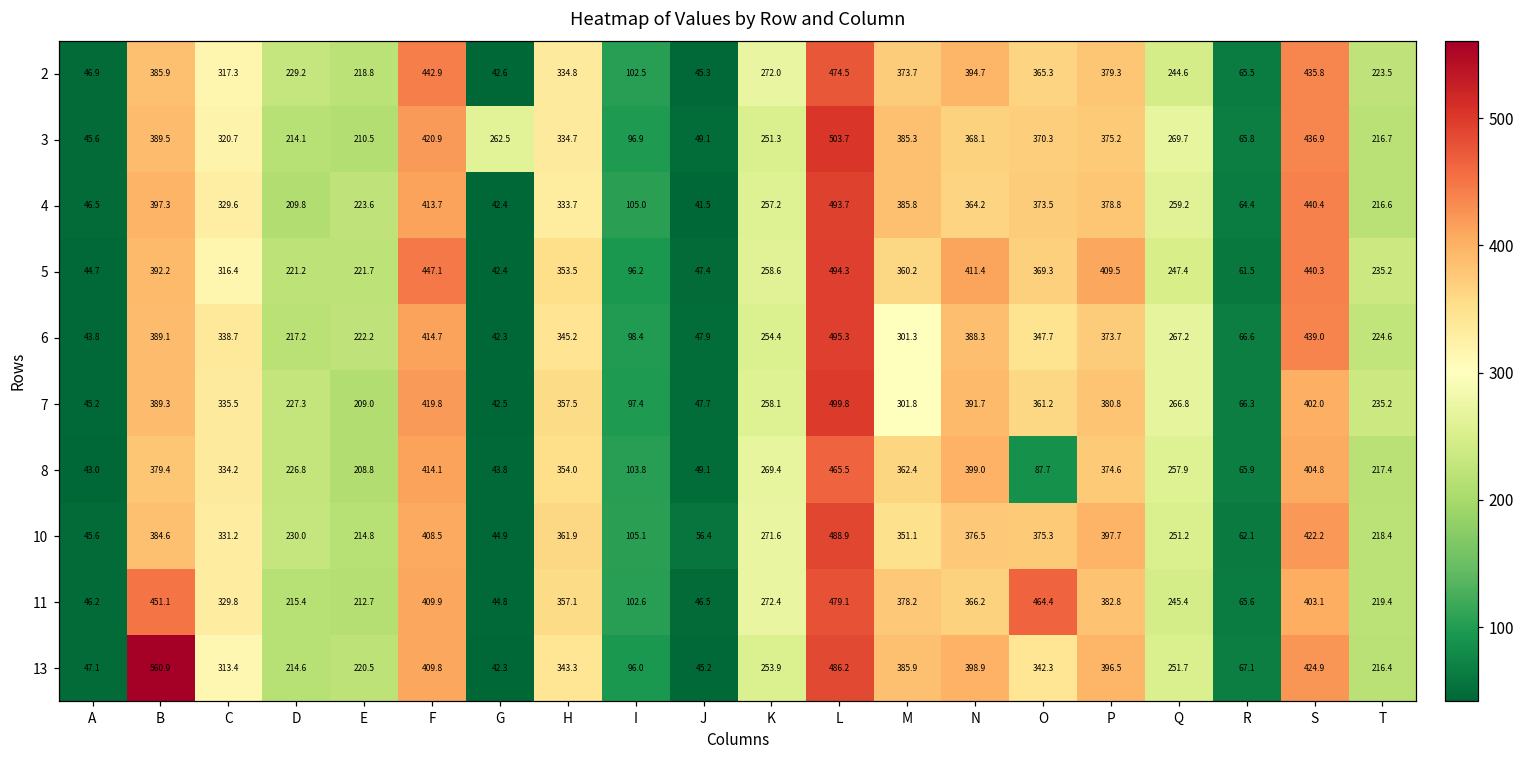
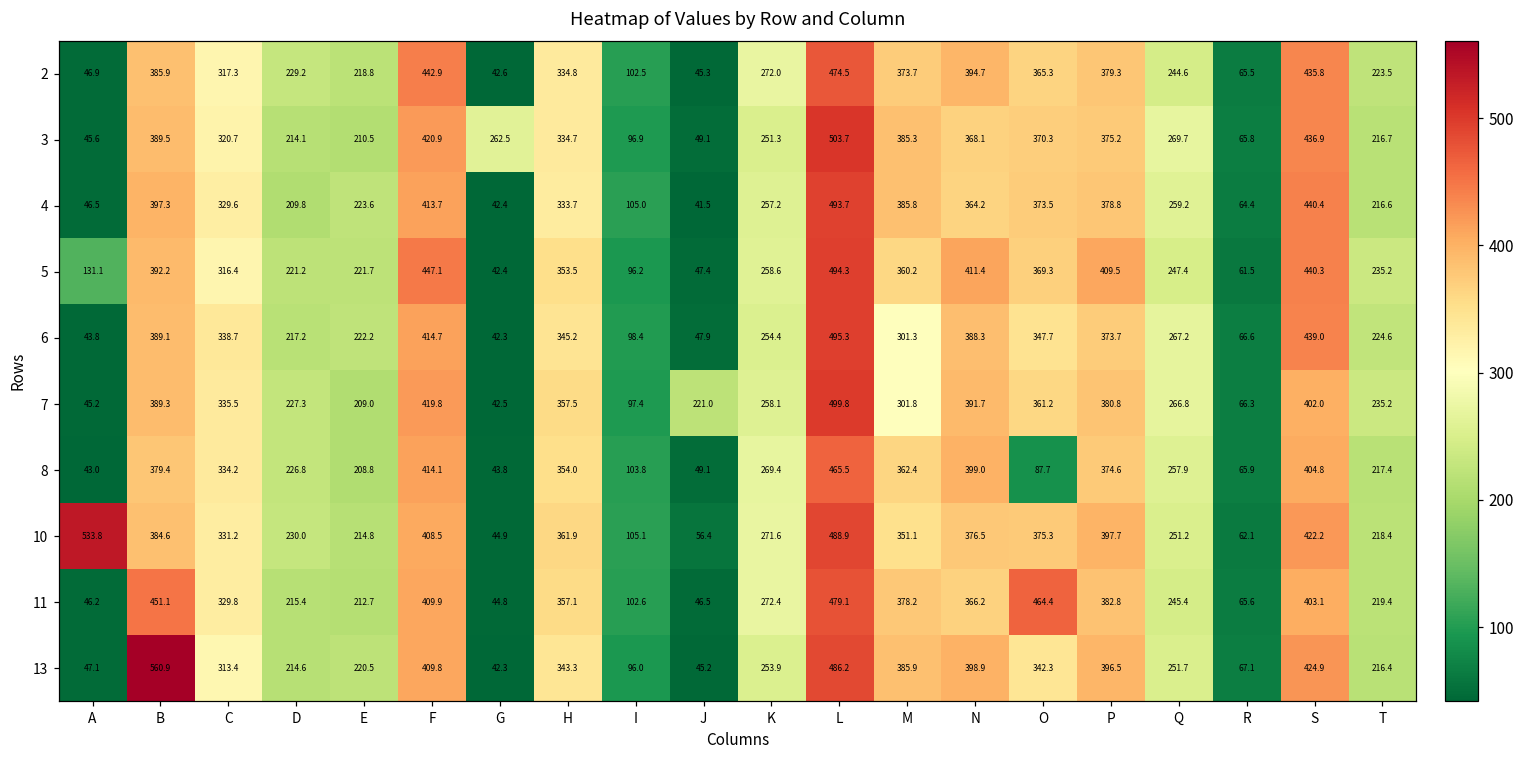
5, A: 44.7 -> 131.1
7, J: 47.7 -> 221.0
10, A: 45.6 -> 533.8
